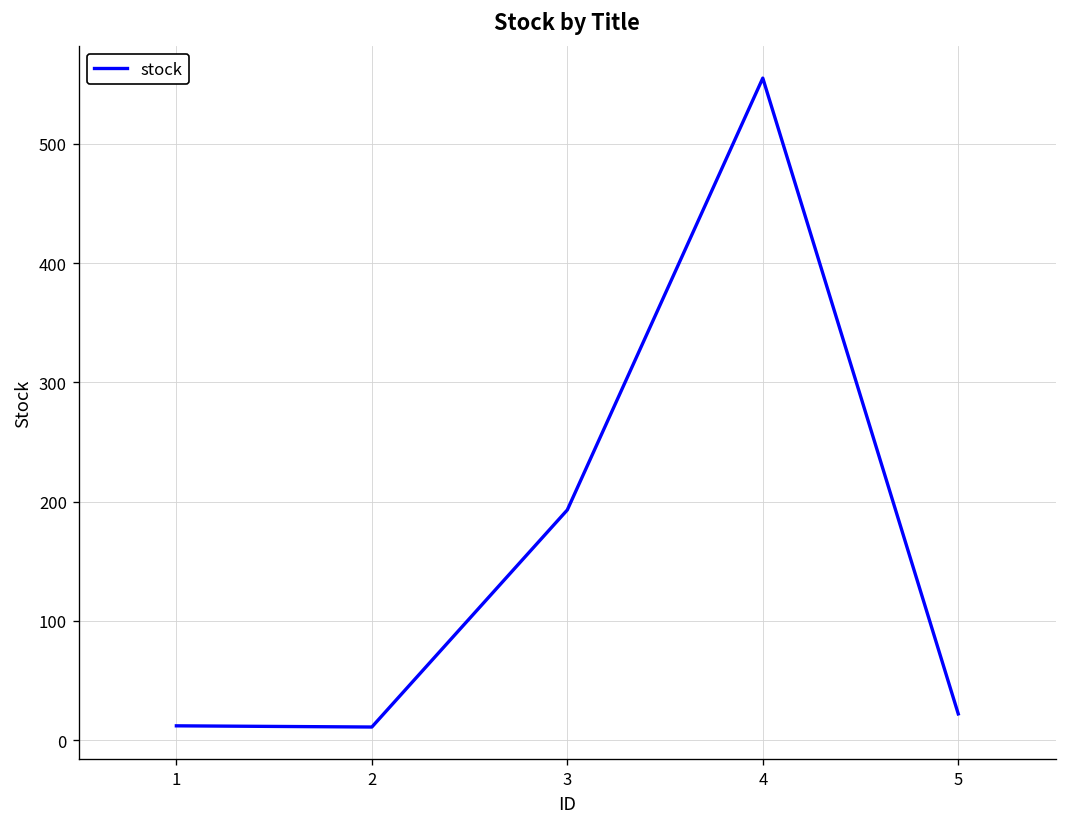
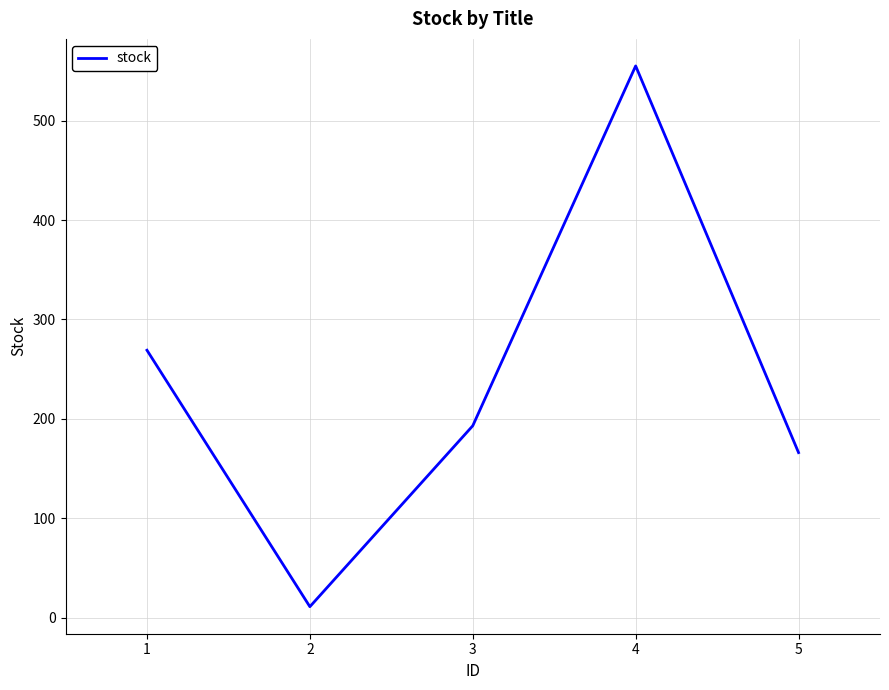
1: 10 -> 270
5: 20 -> 170
